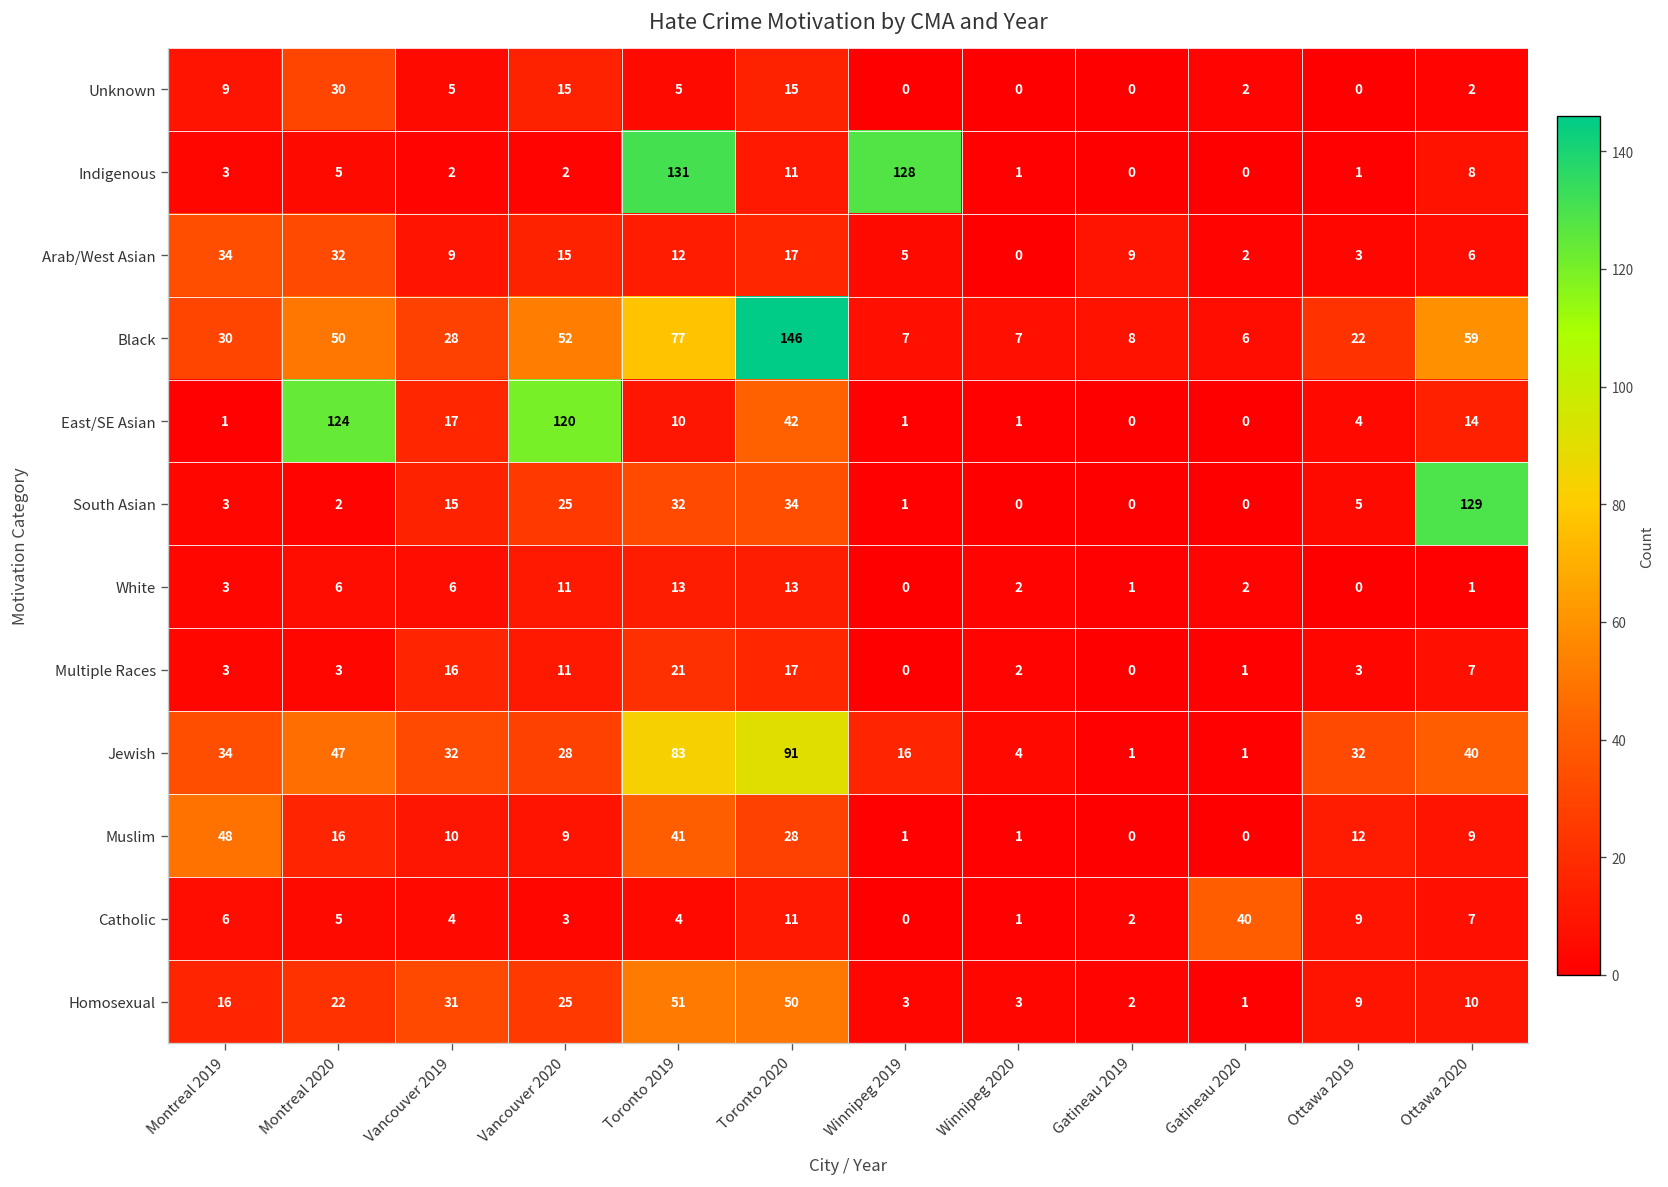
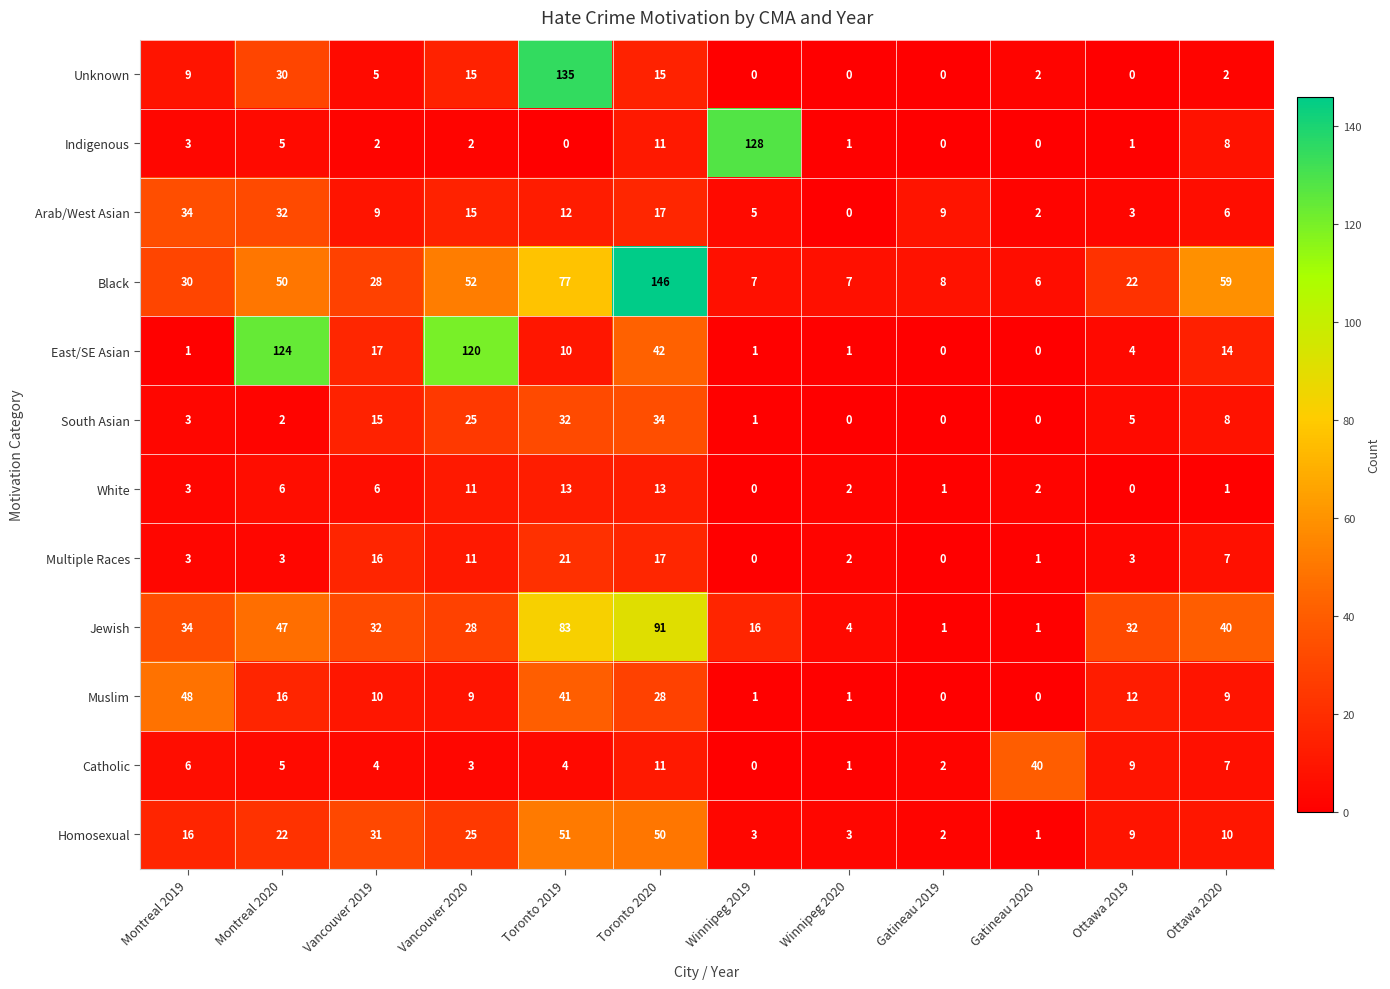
Unknown, Toronto 2019: 5 -> 135
Indigenous, Toronto 2019: 131 -> 0
South Asian, Ottawa 2020: 129 -> 8
